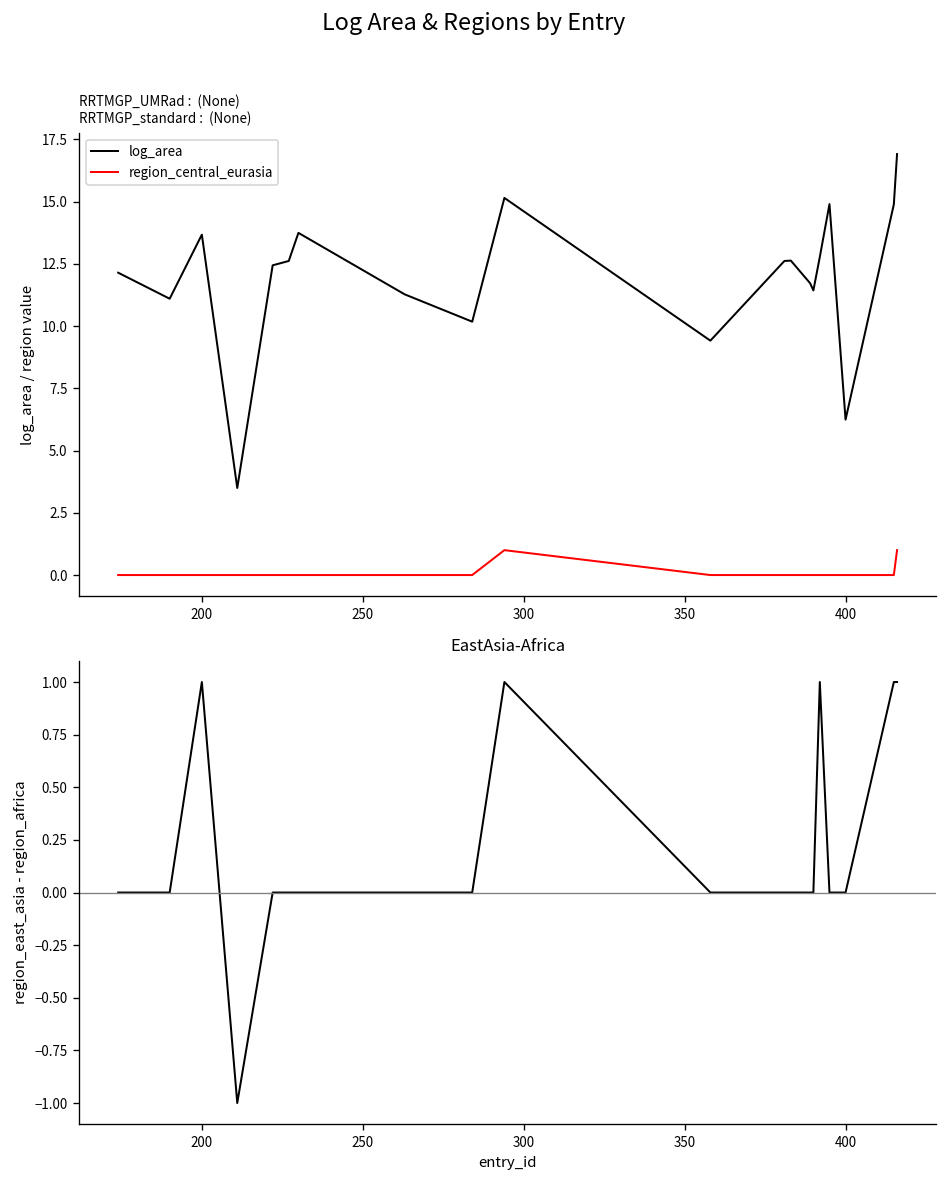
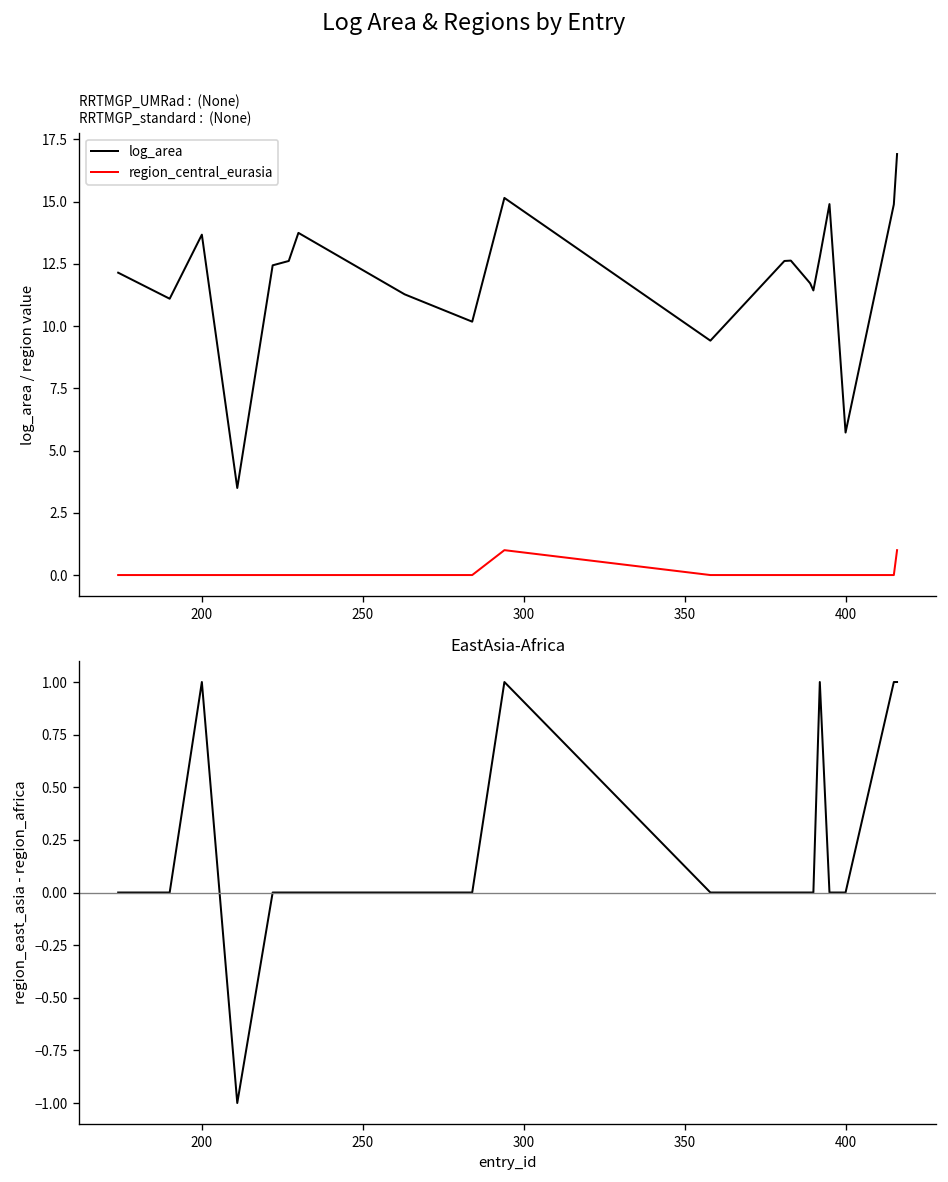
RRTMGP_UMRad : (None) RRTMGP_standard : (None), log_area, 400: 6.2 -> 5.7
